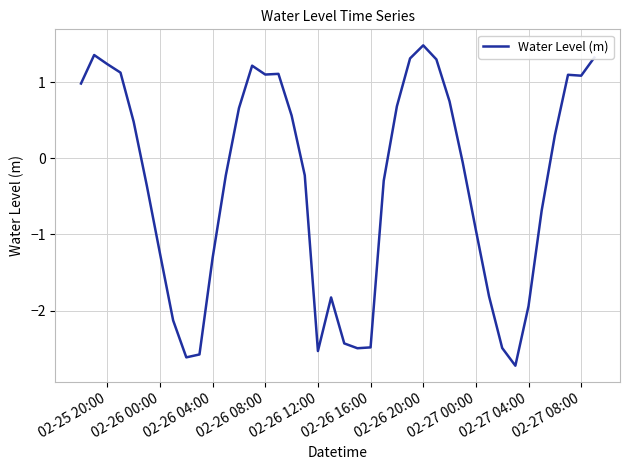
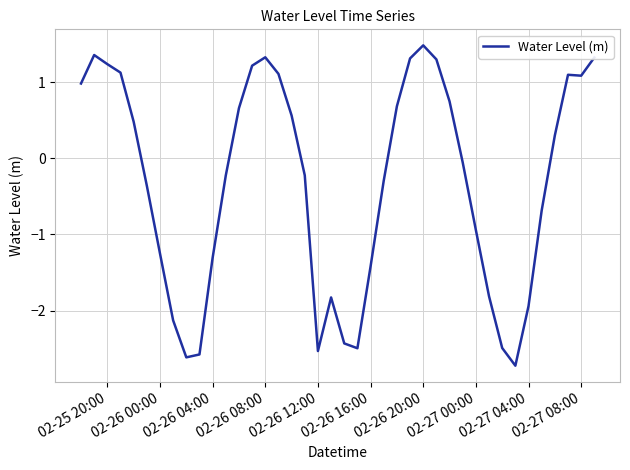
02-26 08:00: 1.1 -> 1.3
02-26 16:00: -2.5 -> -1.4
